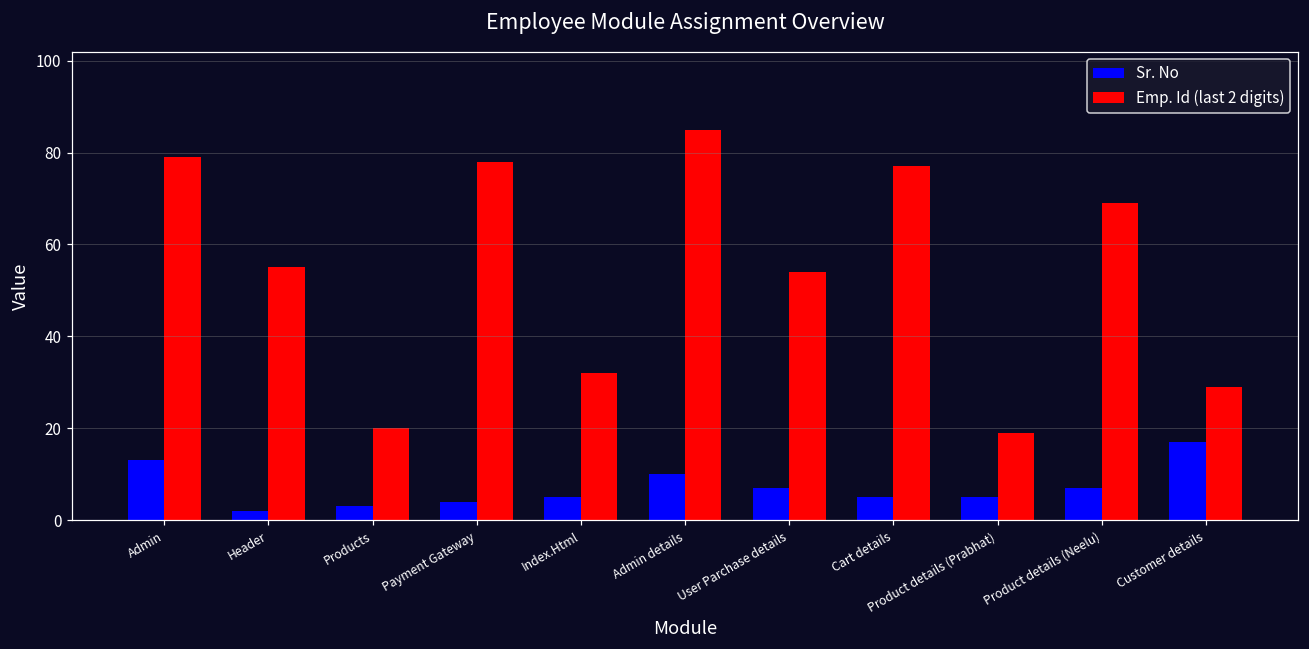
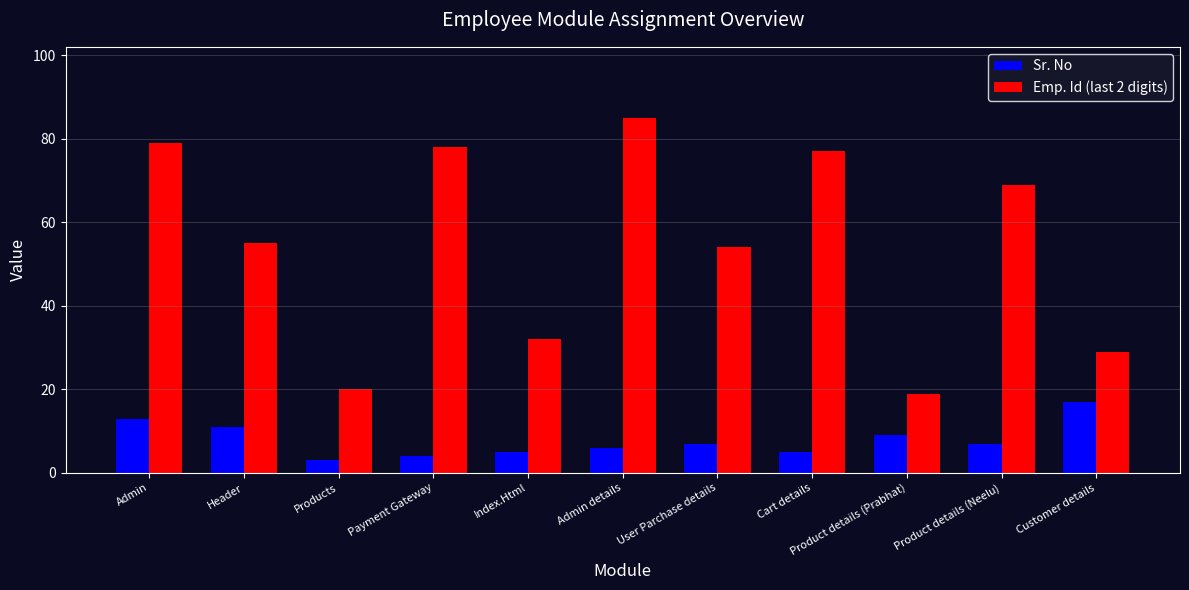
Sr. No, Header: 2 -> 11
Sr. No, Admin details: 10 -> 6
Sr. No, Product details (Prabhat): 5 -> 9
